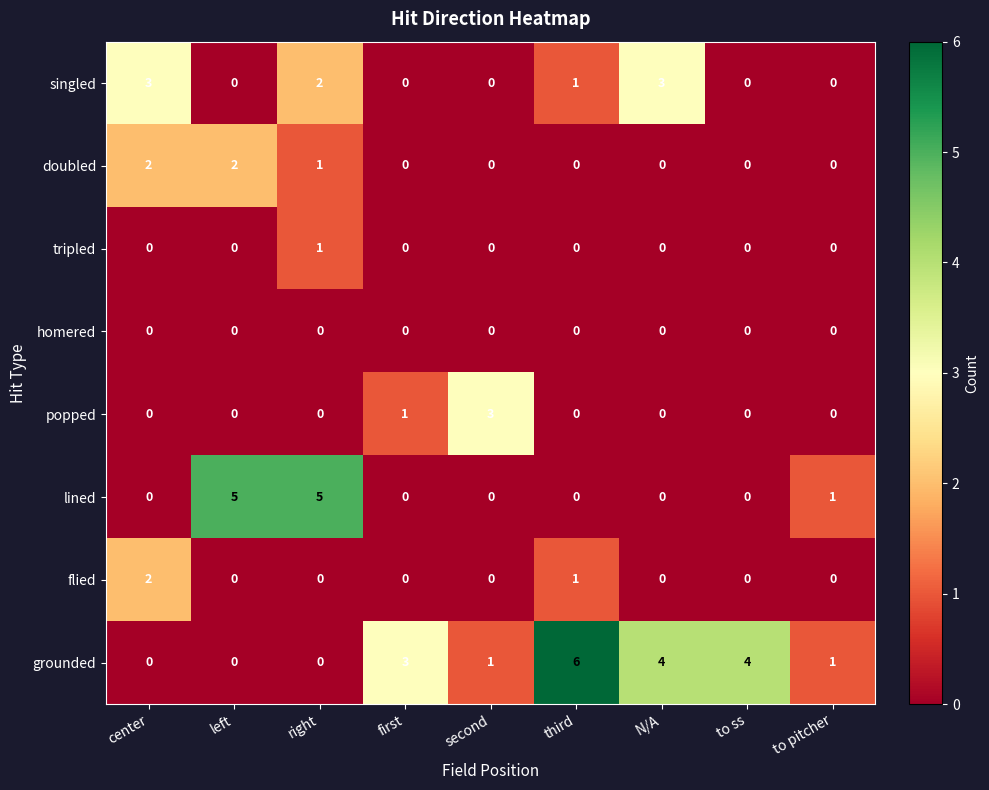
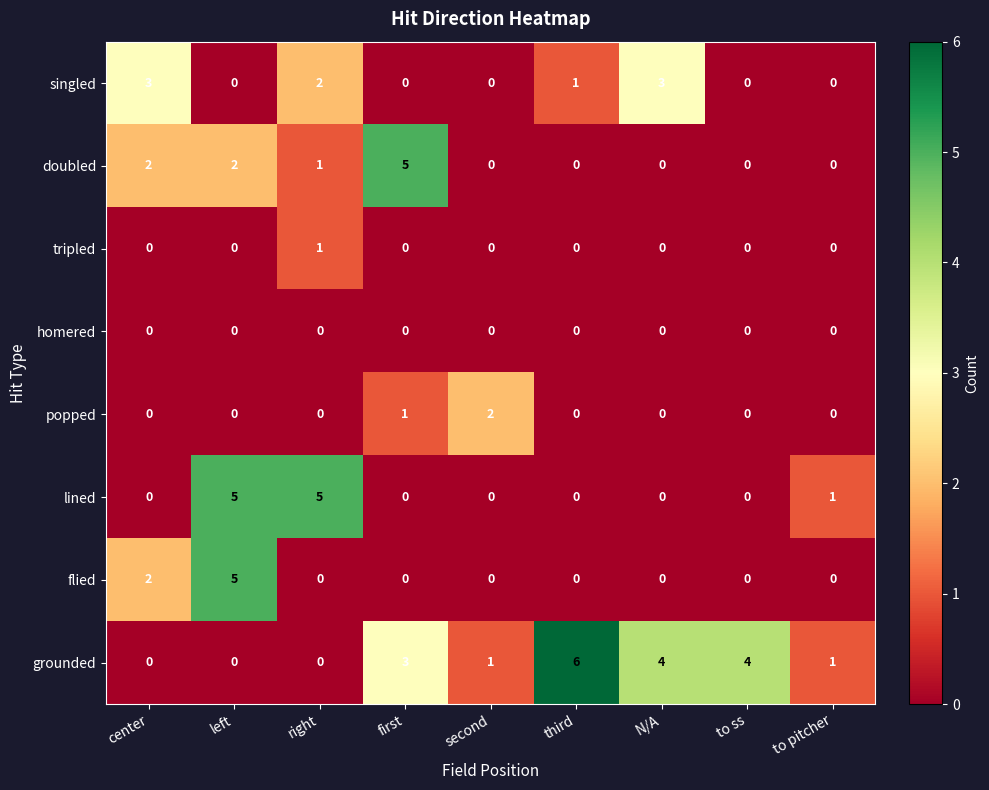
doubled, first: 0 -> 5
popped, second: 3 -> 2
flied, left: 0 -> 5
flied, third: 1 -> 0
